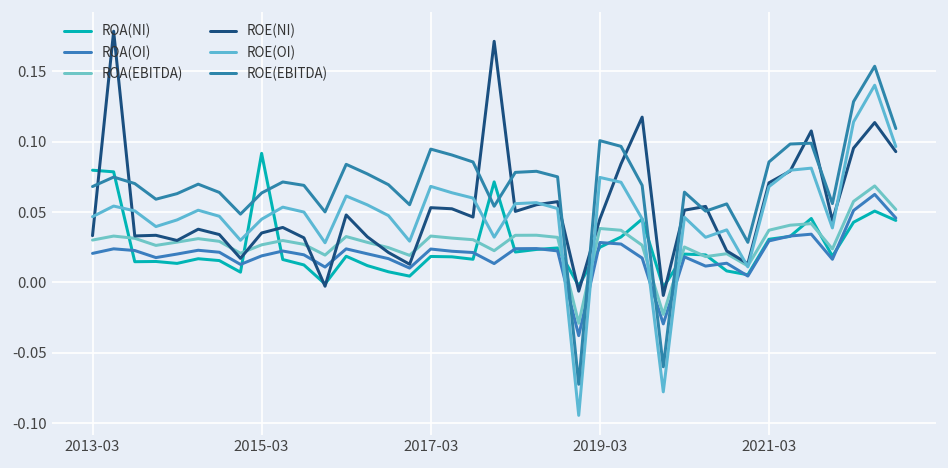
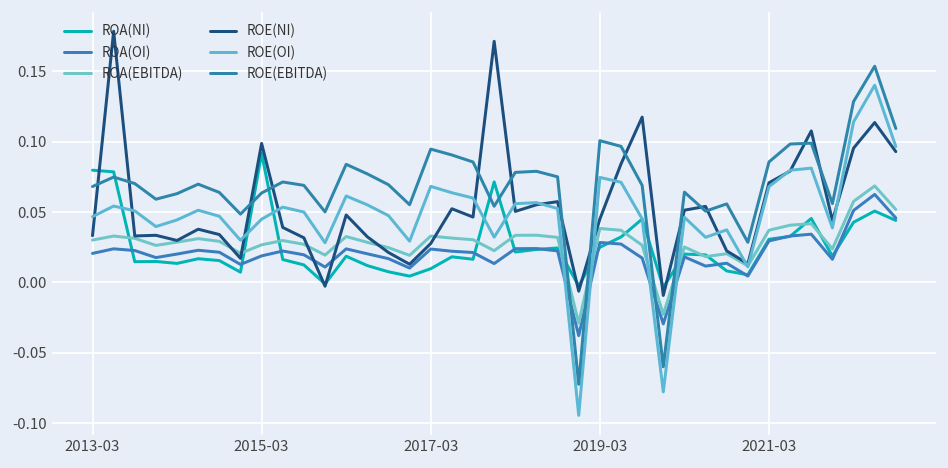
ROE(NI), 2015-03: 0.035 -> 0.099
ROA(NI), 2017-03: 0.018 -> 0.010
ROE(NI), 2017-03: 0.053 -> 0.028
